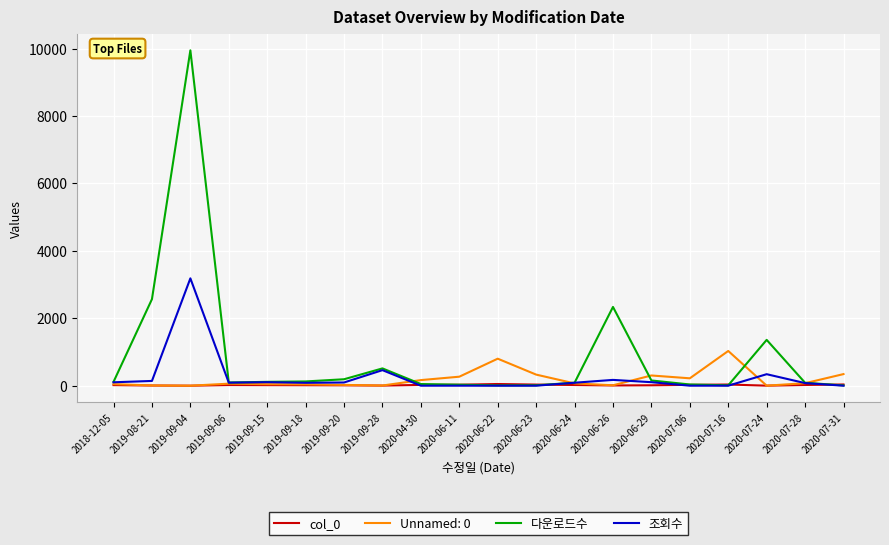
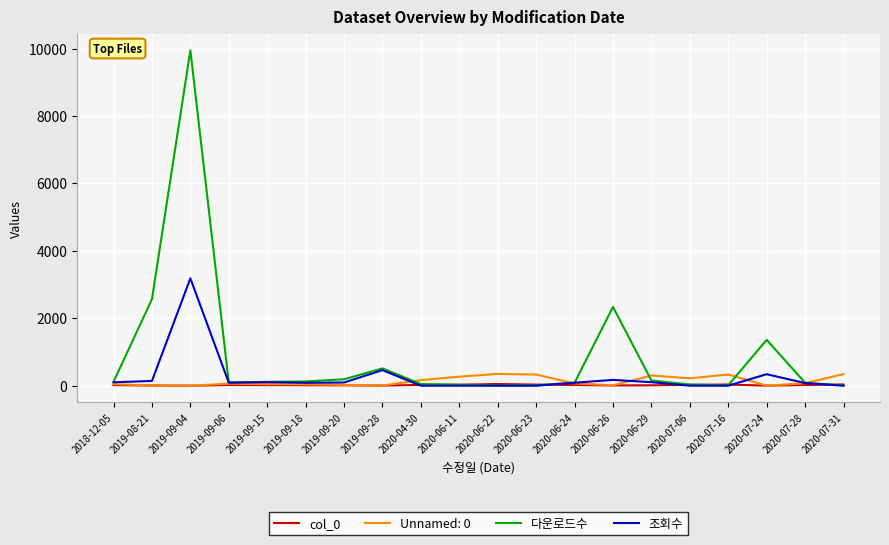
Unnamed: 0, 2020-06-22: 800 -> 400
Unnamed: 0, 2020-07-16: 1000 -> 300
